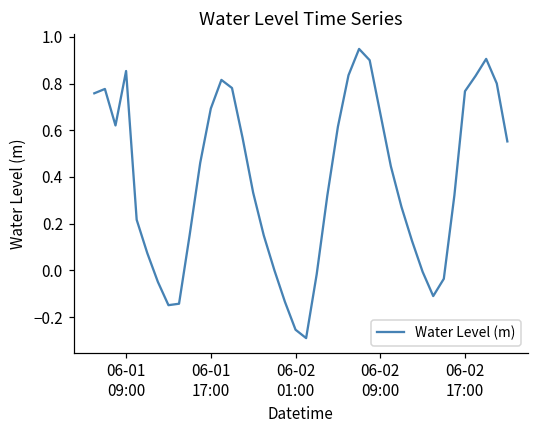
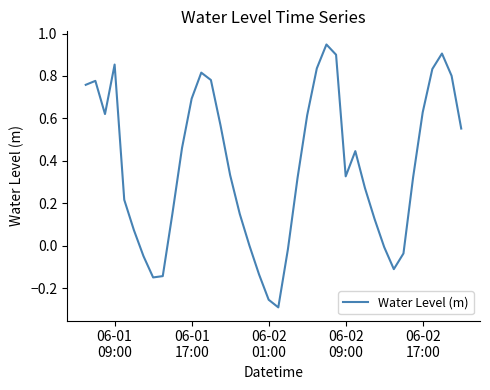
06-02 09:00: 0.67 -> 0.33
06-02 17:00: 0.77 -> 0.63
